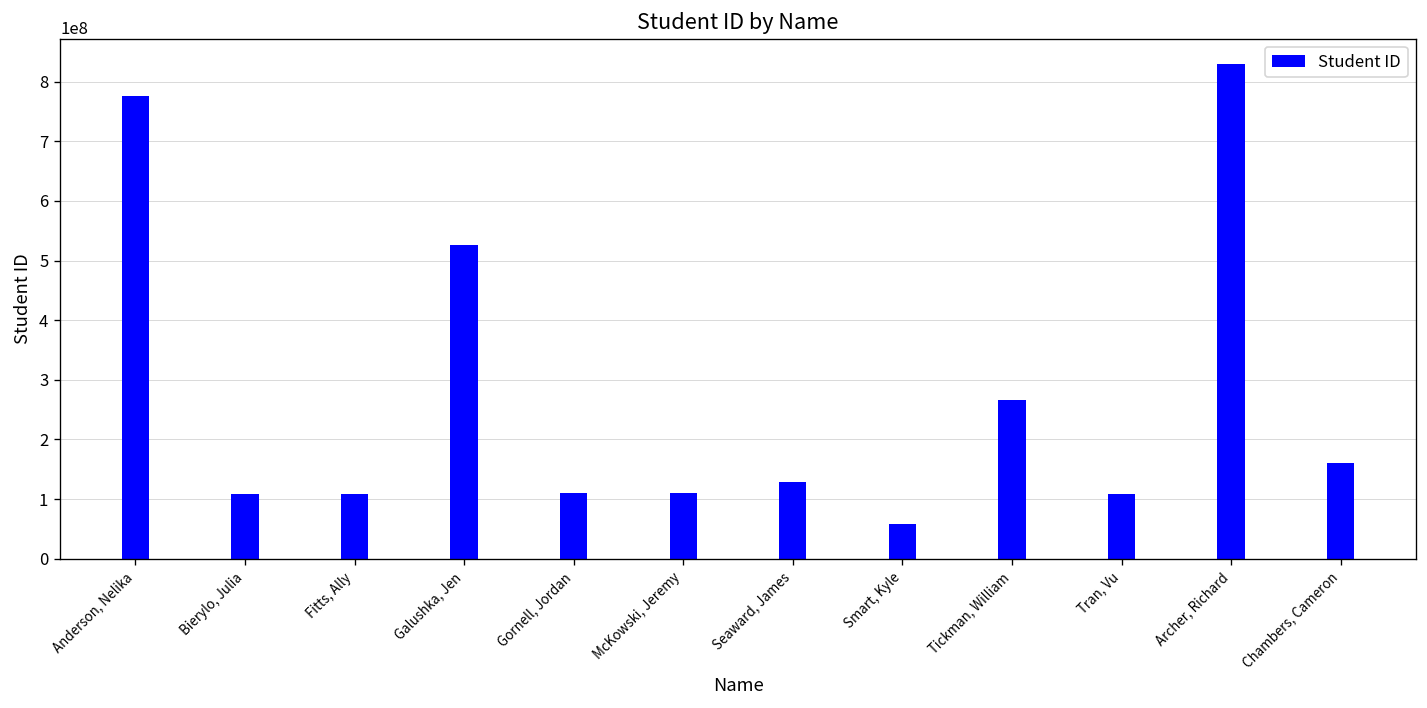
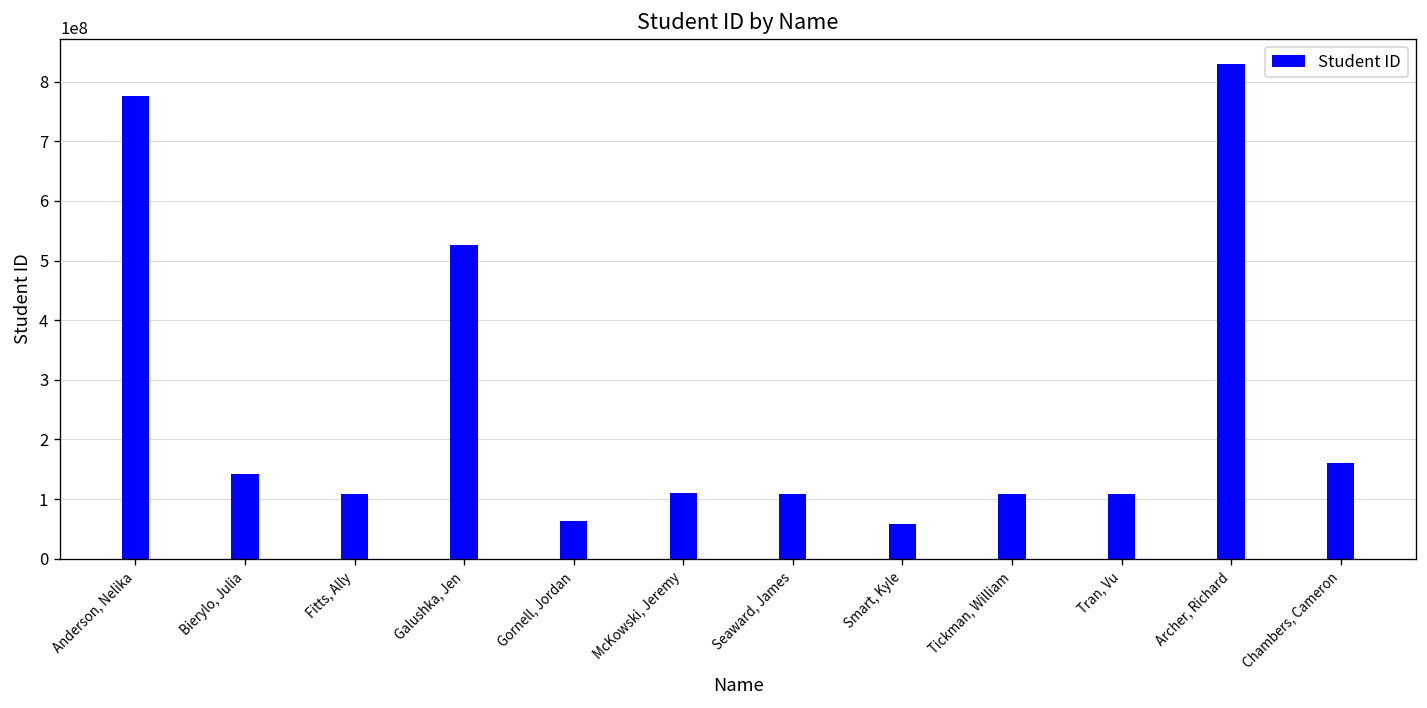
Bierylo, Julia: 110000000 -> 140000000
Gornell, Jordan: 110000000 -> 60000000
Seaward, James: 130000000 -> 110000000
Tickman, William: 270000000 -> 110000000
